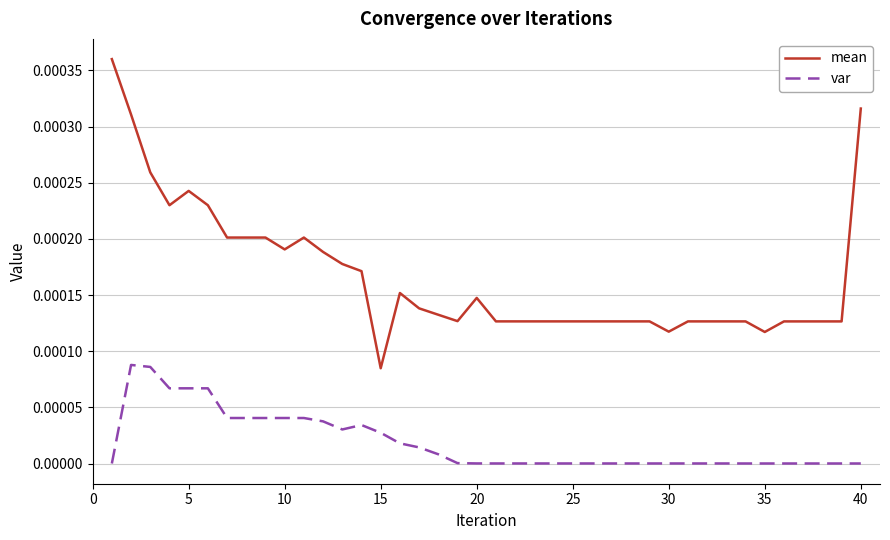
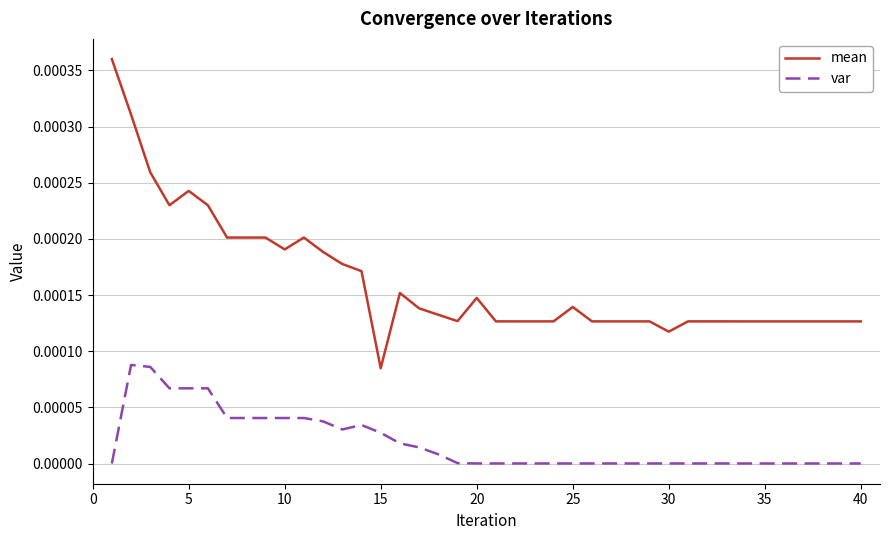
mean, 25: 0.000127 -> 0.000139
mean, 35: 0.000117 -> 0.000126
mean, 40: 0.000316 -> 0.000126
